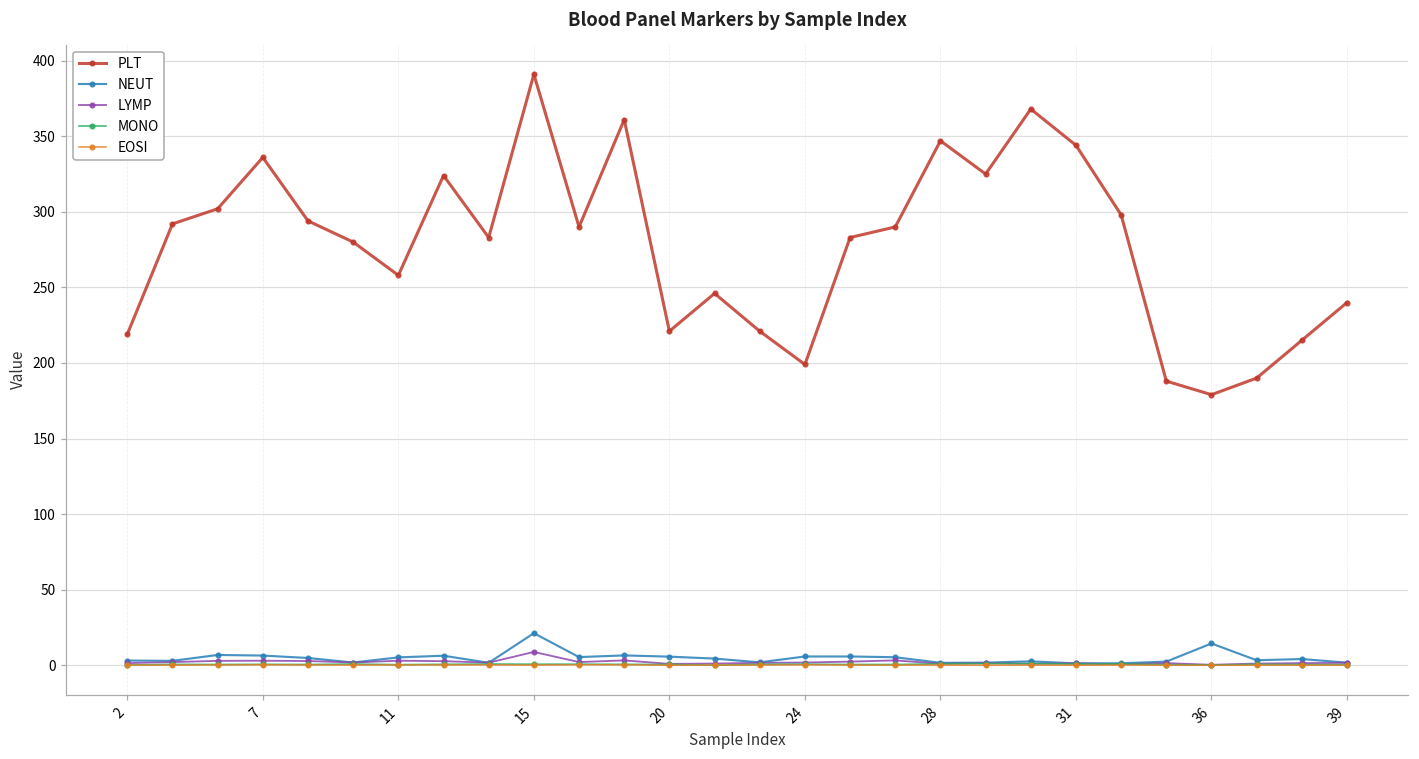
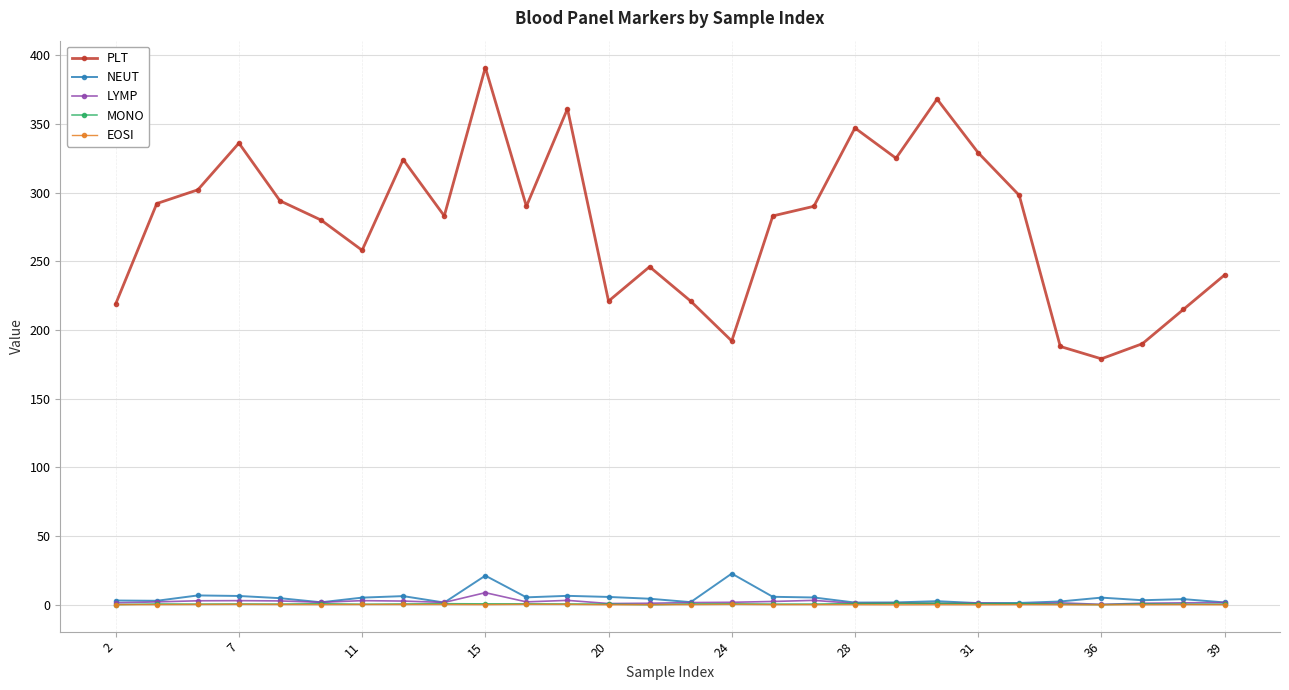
PLT, 24: 199 -> 192
NEUT, 24: 6 -> 23
PLT, 31: 344 -> 329
NEUT, 36: 14 -> 5
